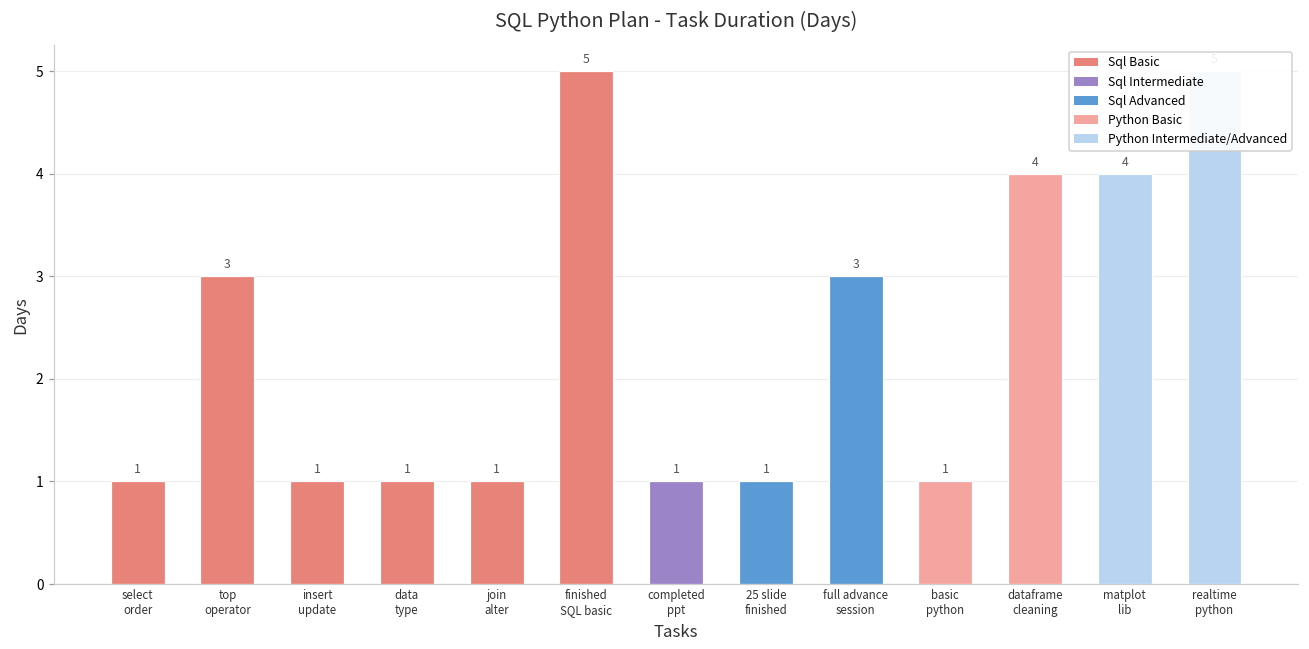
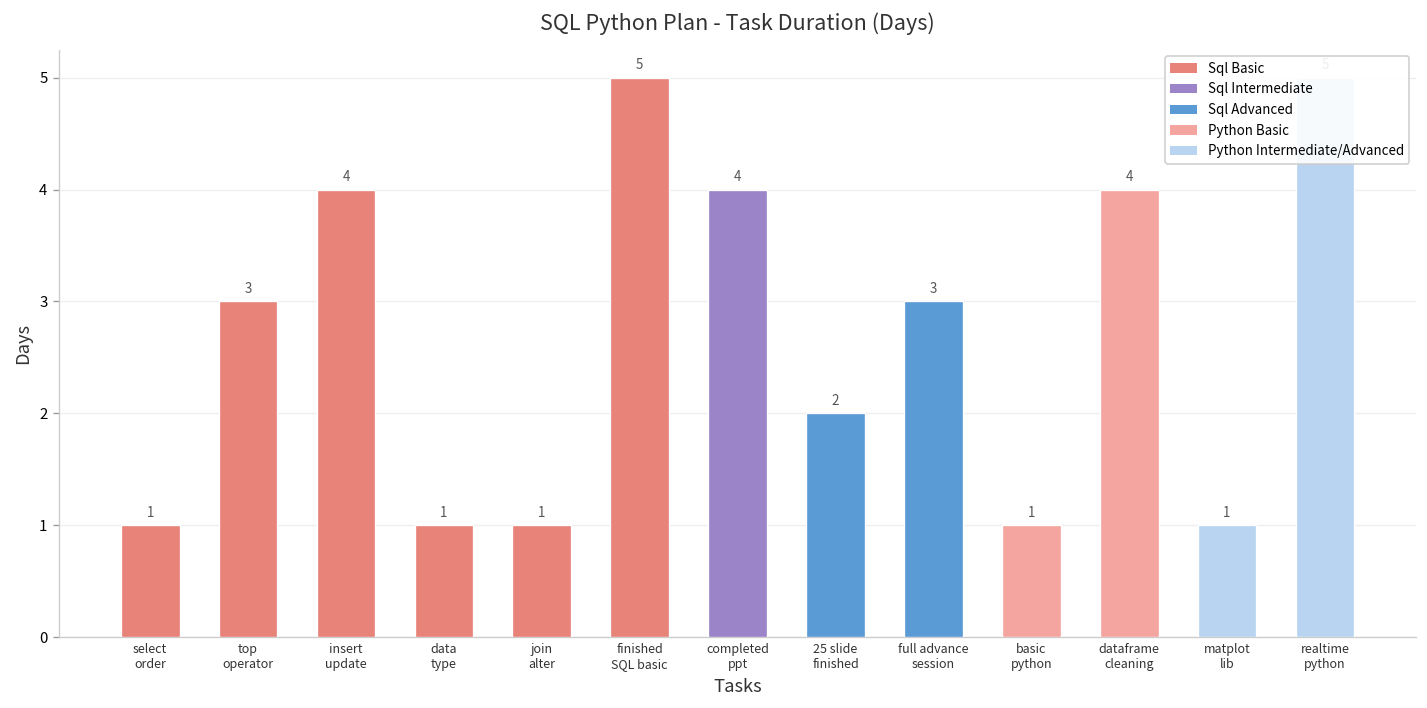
insert update: 1 -> 4
completed ppt: 1 -> 4
25 slide finished: 1 -> 2
matplot lib: 4 -> 1
